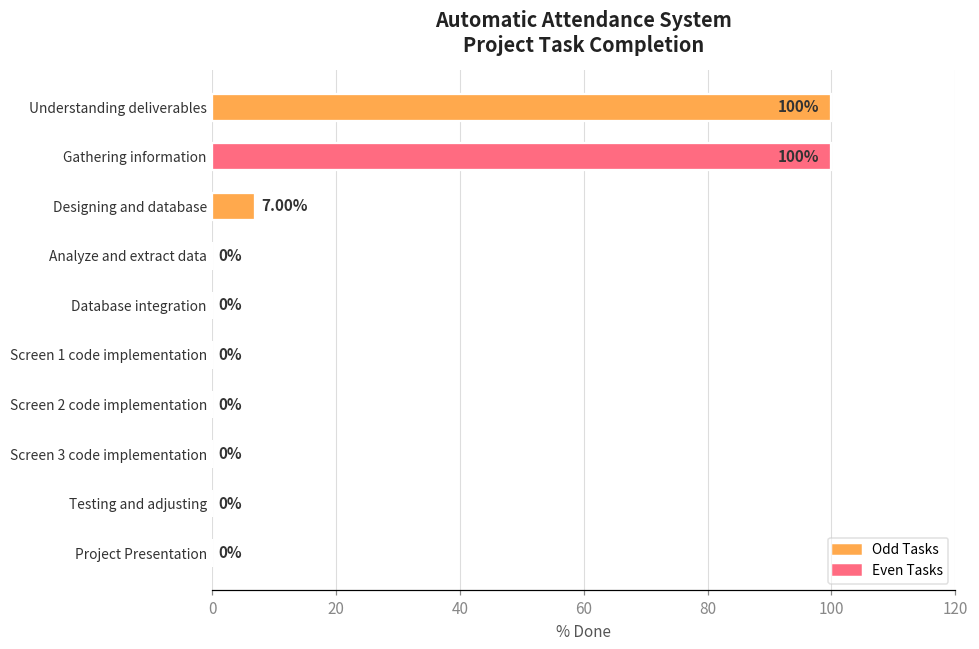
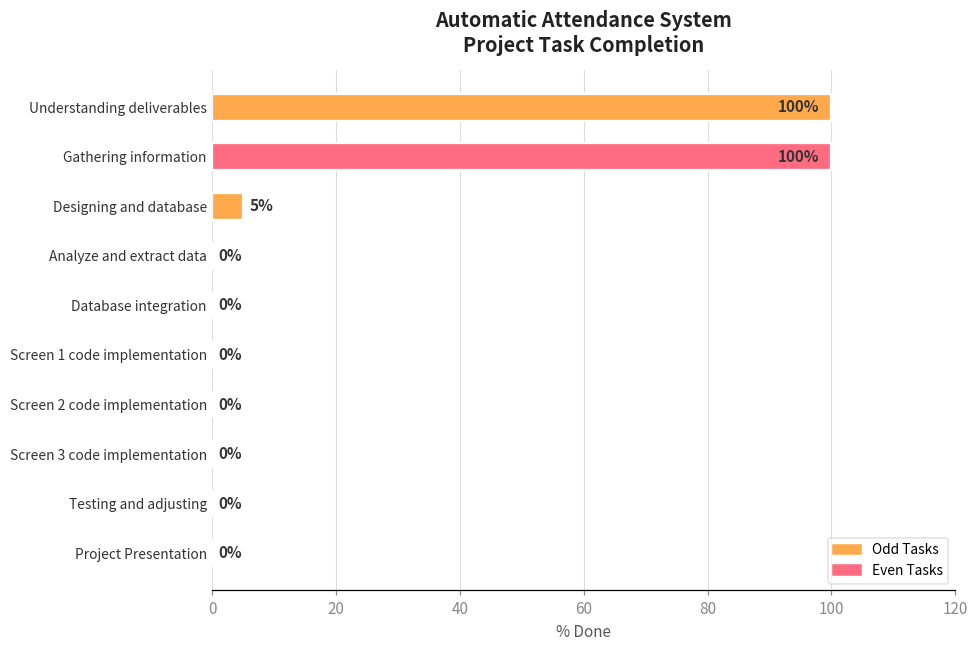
Designing and database: 7.00% -> 5%
